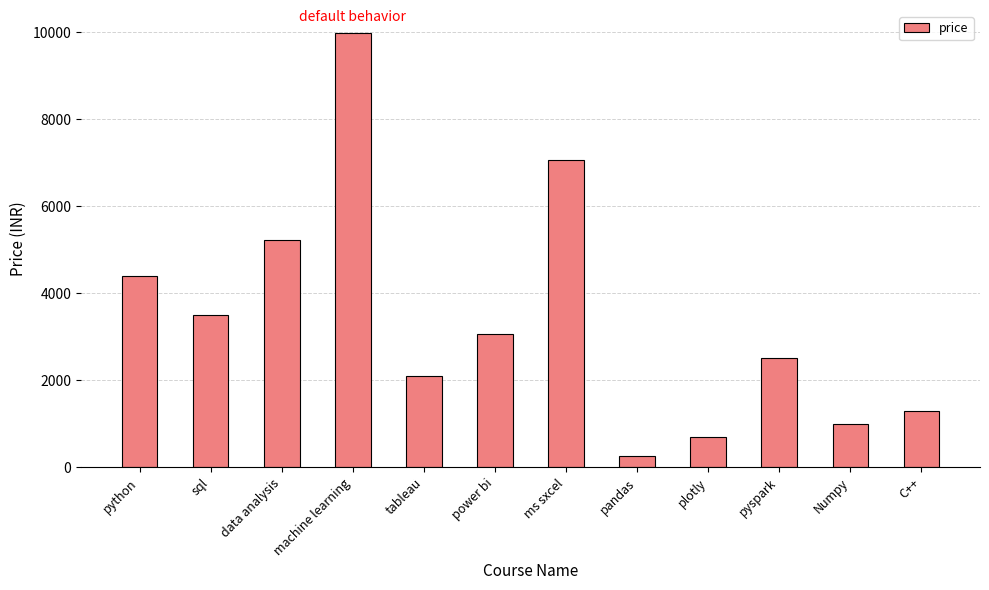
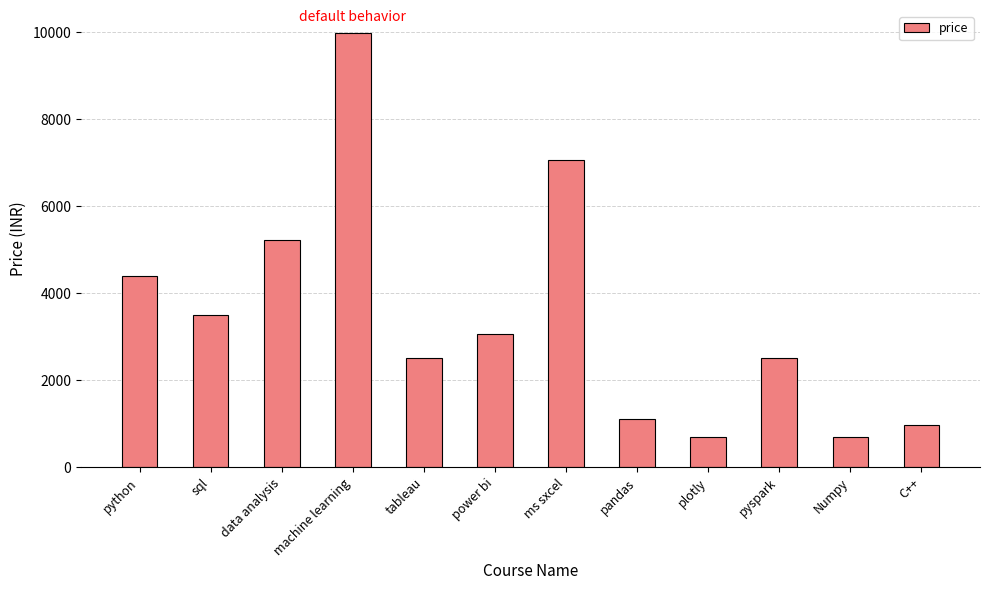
tableau: 2100 -> 2500
pandas: 300 -> 1100
Numpy: 1000 -> 700
C++: 1300 -> 1000
